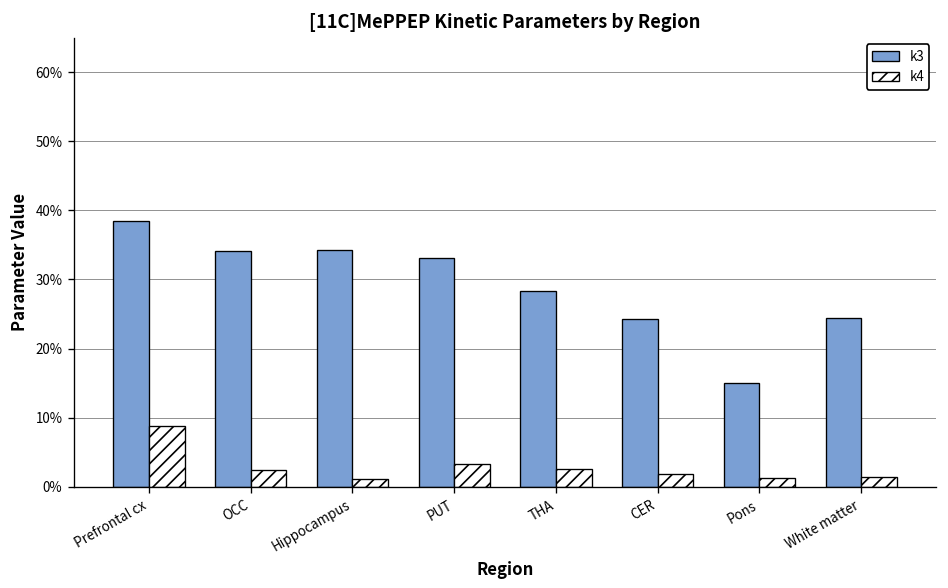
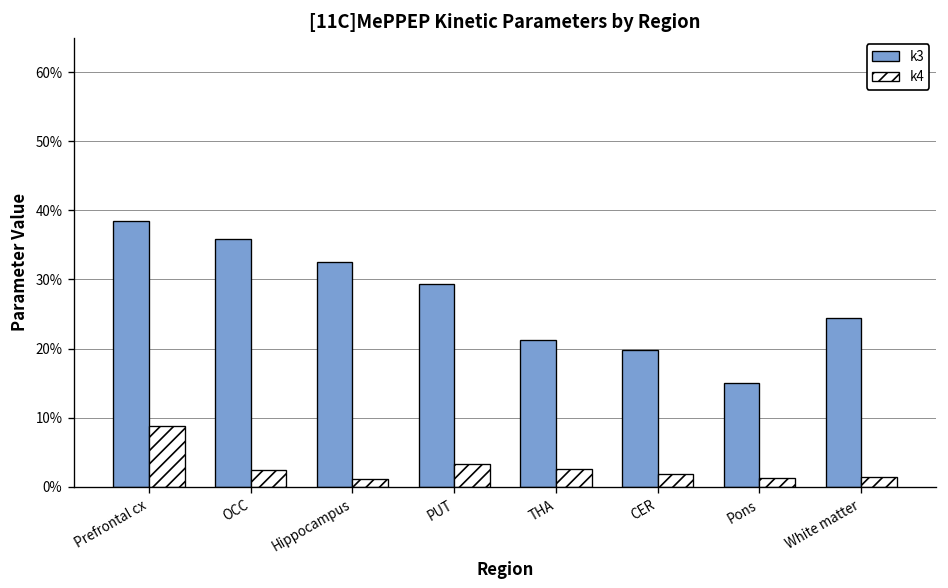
k3, OCC: 34% -> 36%
k3, Hippocampus: 34% -> 33%
k3, PUT: 33% -> 29%
k3, THA: 28% -> 21%
k3, CER: 24% -> 20%
